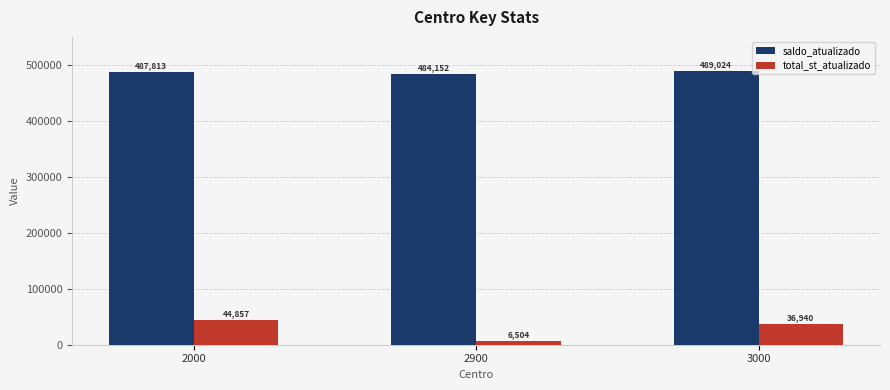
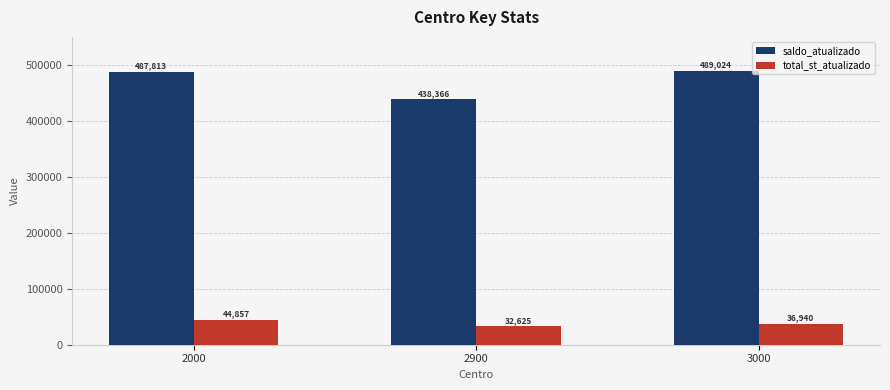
saldo_atualizado, 2900: 484,152 -> 438,366
total_st_atualizado, 2900: 6,504 -> 32,625
